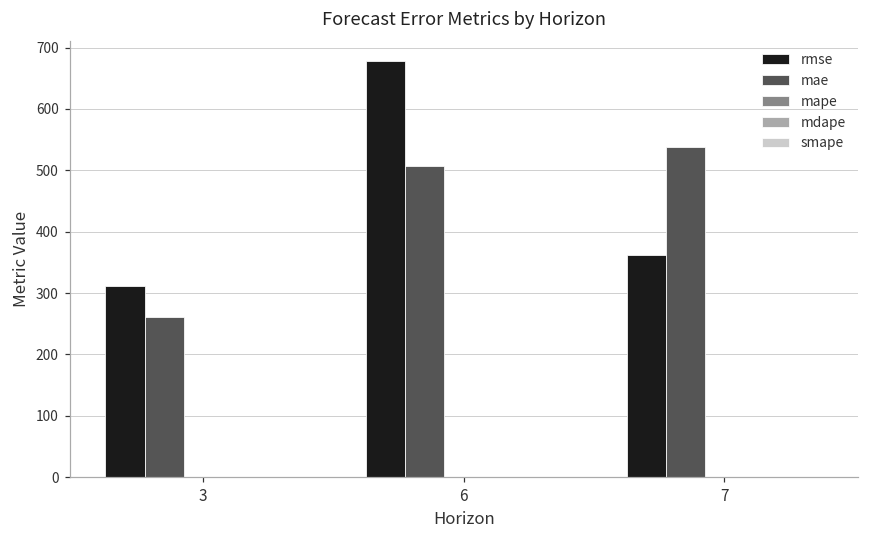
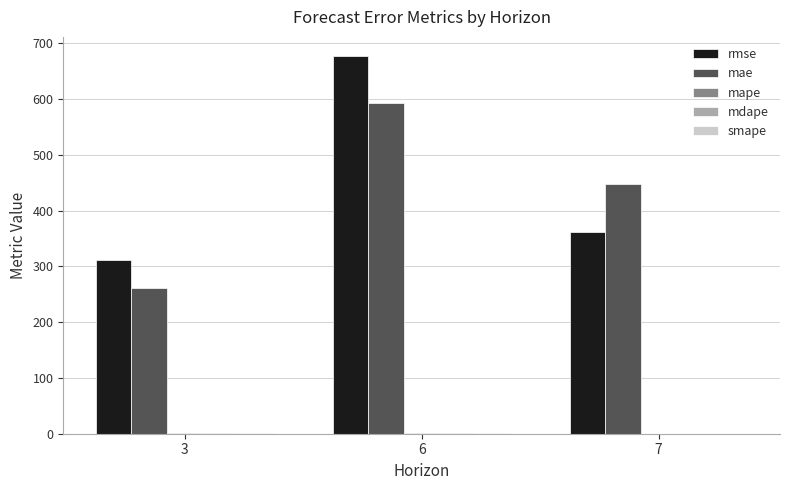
mae, 6: 510 -> 590
mae, 7: 540 -> 450
